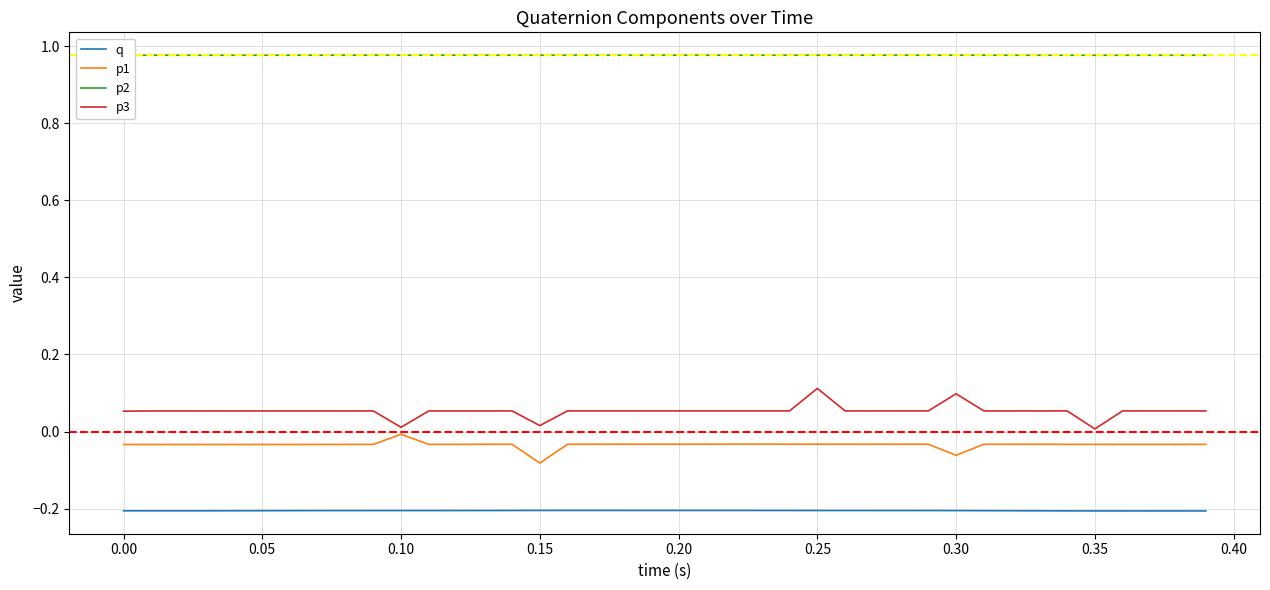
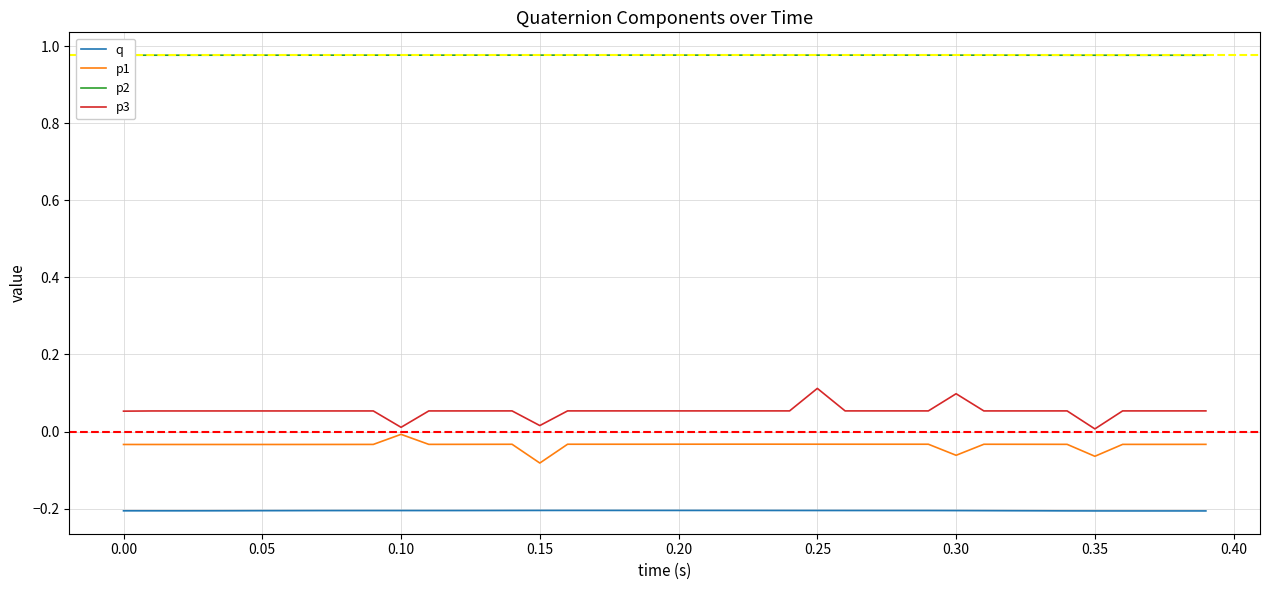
p1, 0.35: -0.03 -> -0.06
